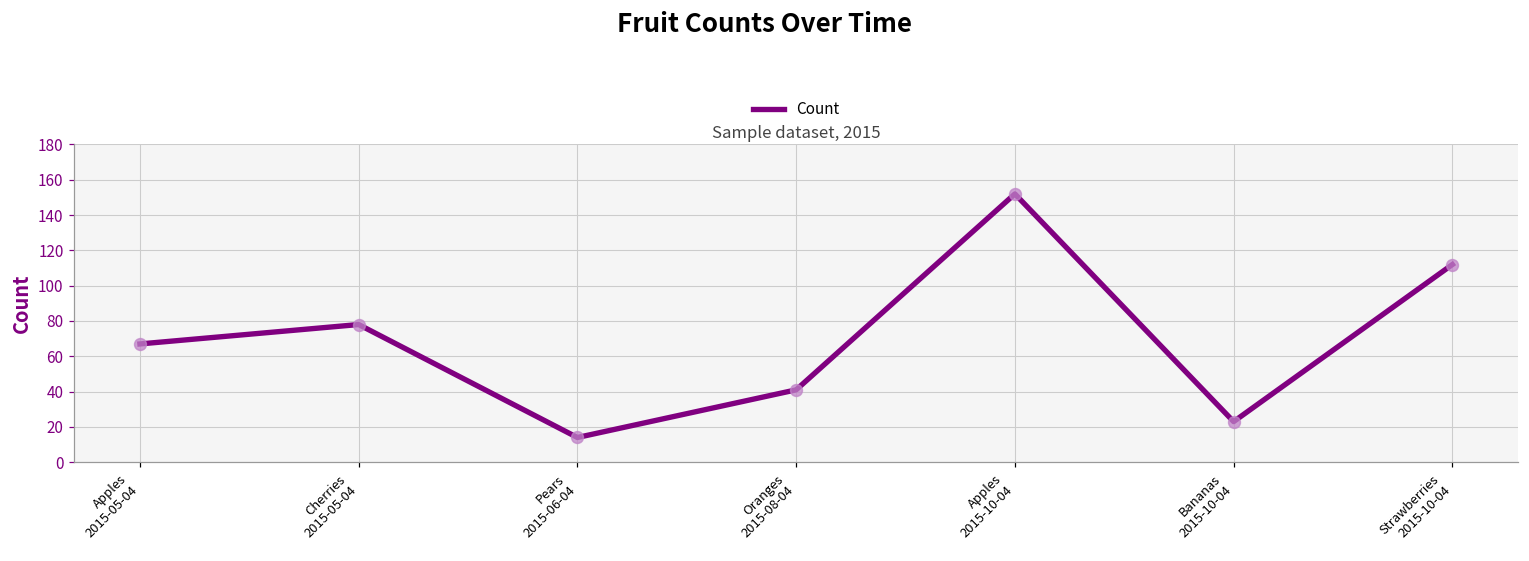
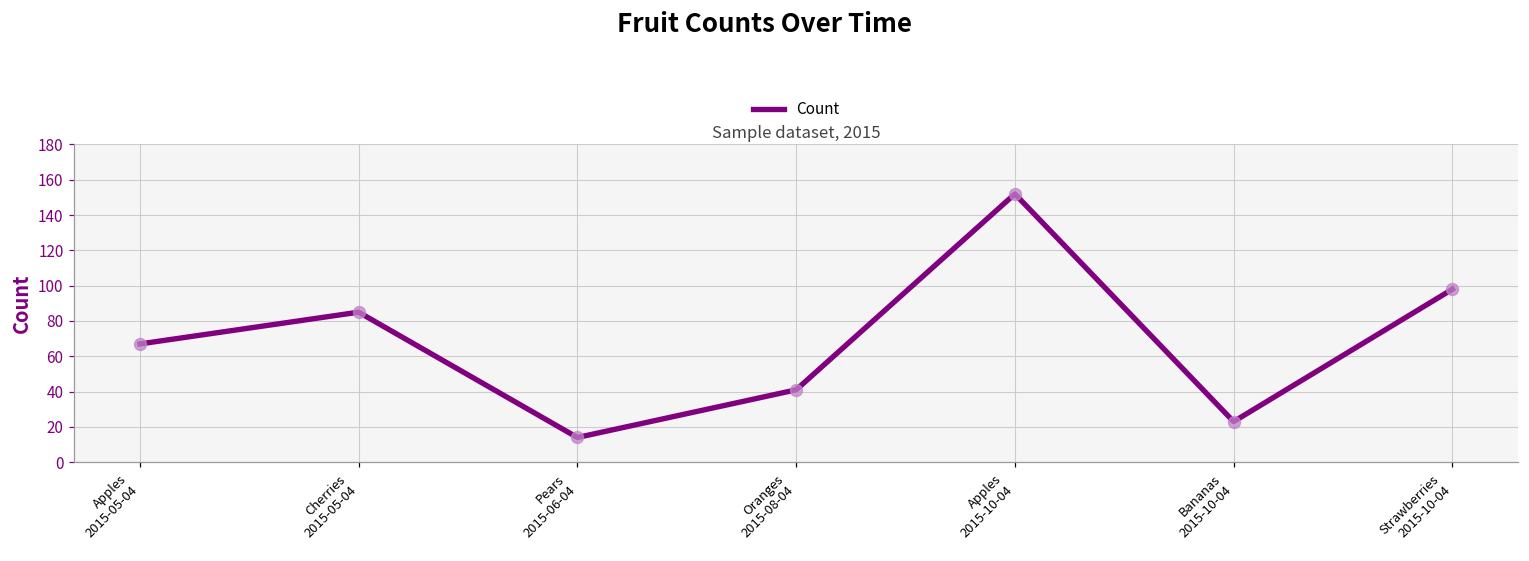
Cherries 2015-05-04: 78 -> 85
Strawberries 2015-10-04: 112 -> 98
